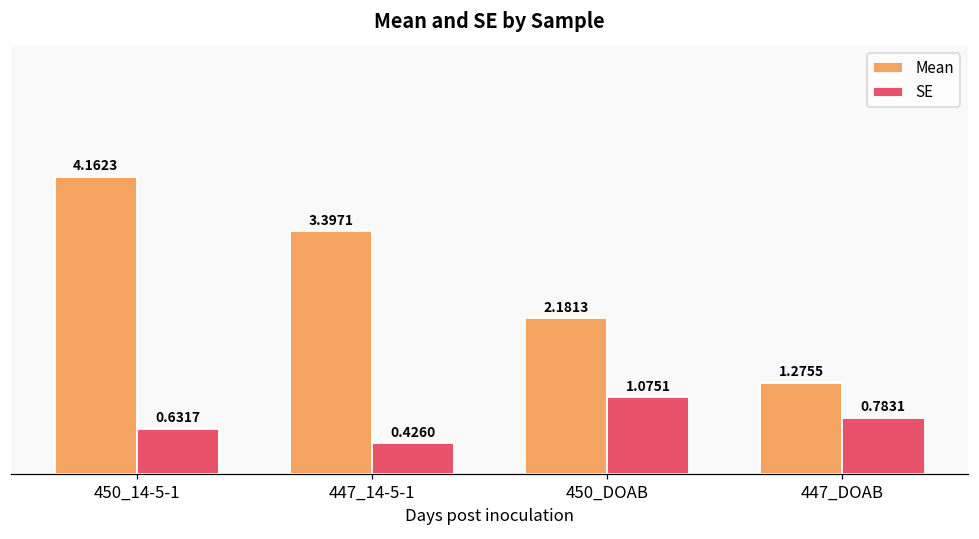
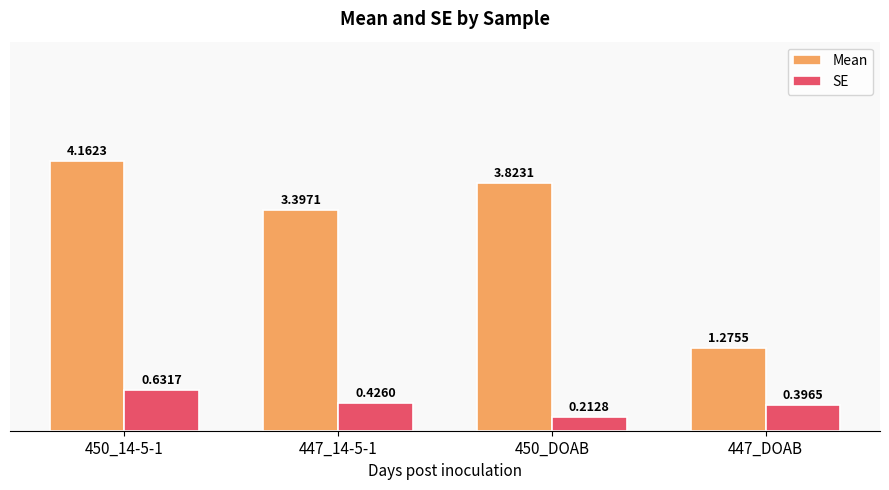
Mean, 450_DOAB: 2.1813 -> 3.8231
SE, 450_DOAB: 1.0751 -> 0.2128
SE, 447_DOAB: 0.7831 -> 0.3965
